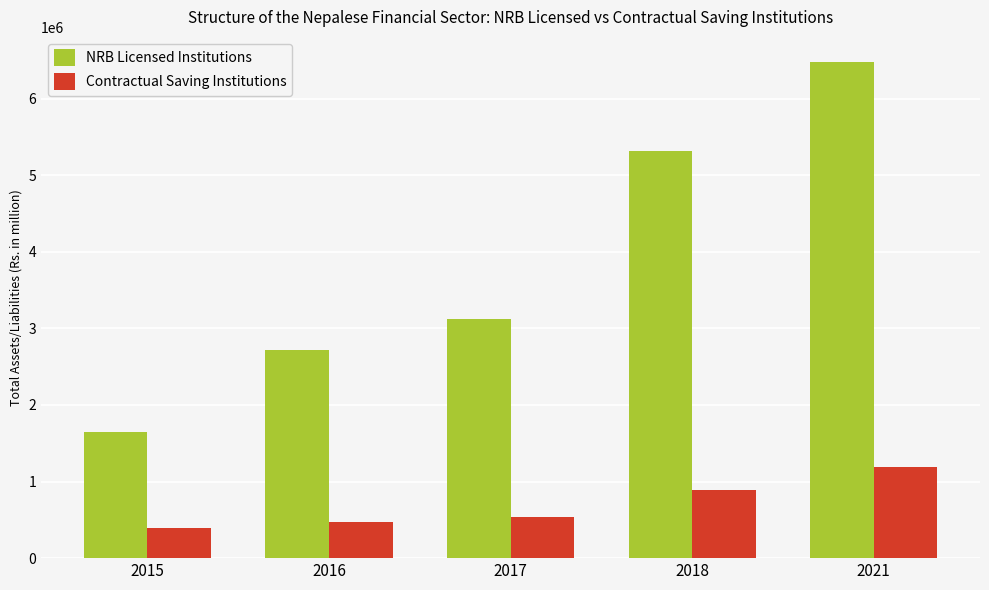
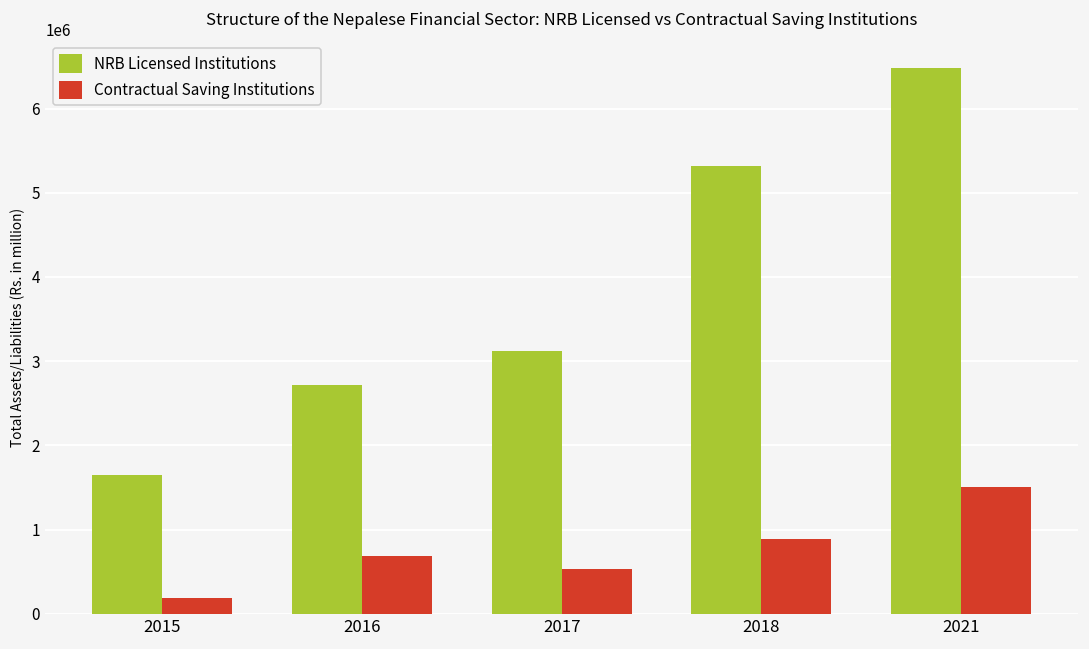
Contractual Saving Institutions, 2015: 400000 -> 200000
Contractual Saving Institutions, 2016: 500000 -> 700000
Contractual Saving Institutions, 2021: 1200000 -> 1500000
